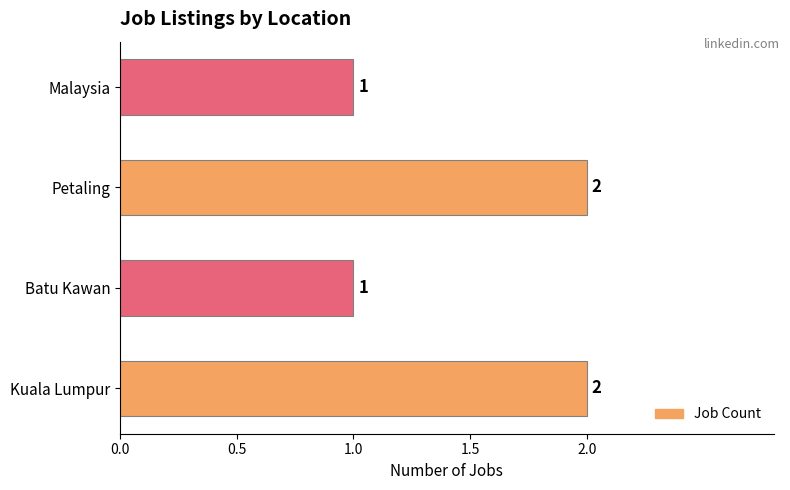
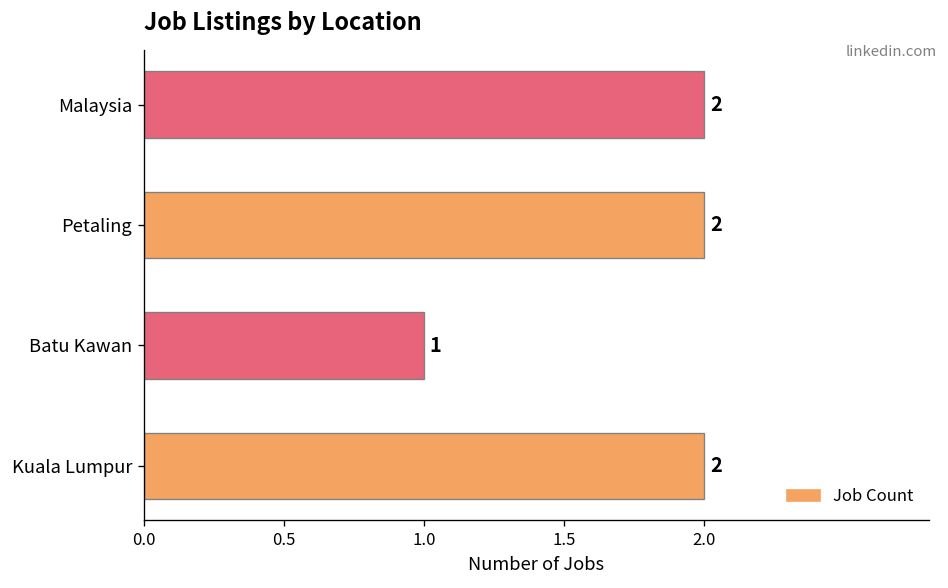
Malaysia: 1 -> 2
